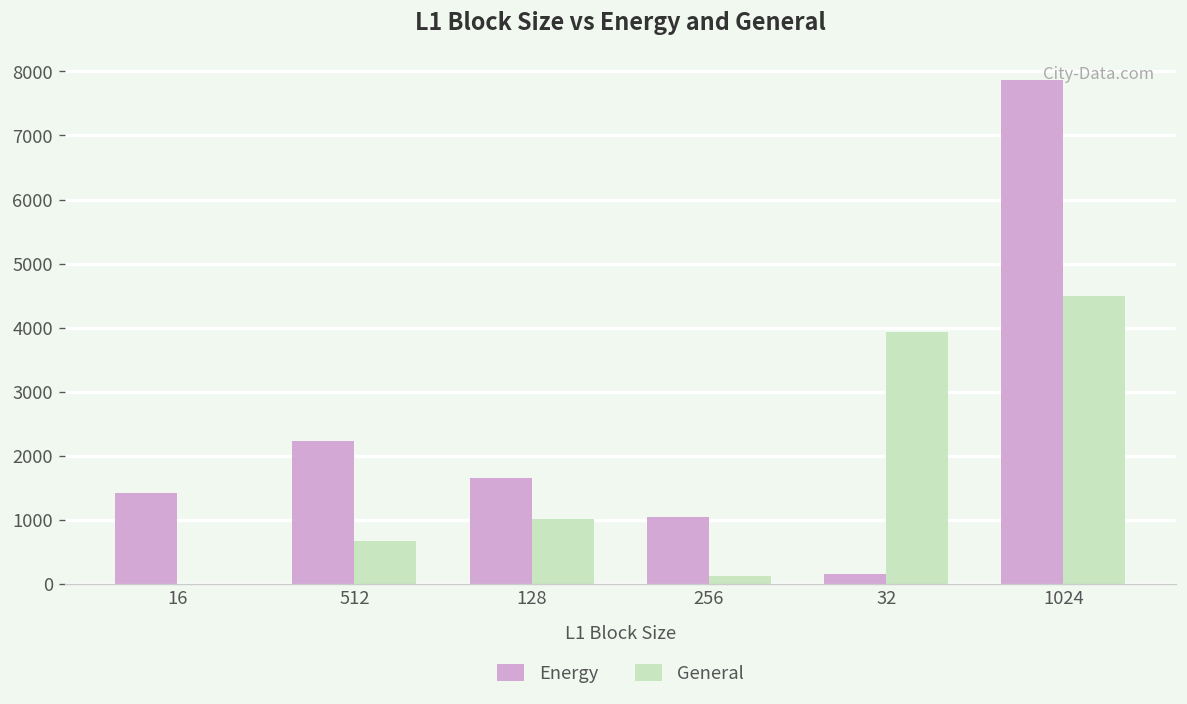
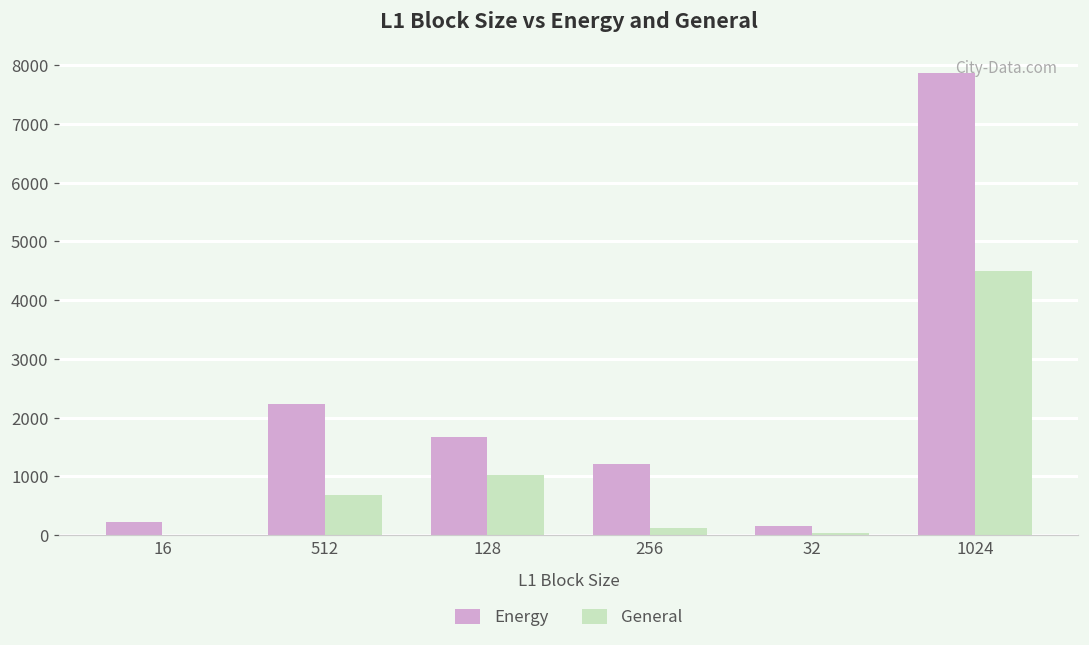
Energy, 16: 1400 -> 200
Energy, 256: 1000 -> 1200
General, 32: 3900 -> 0
